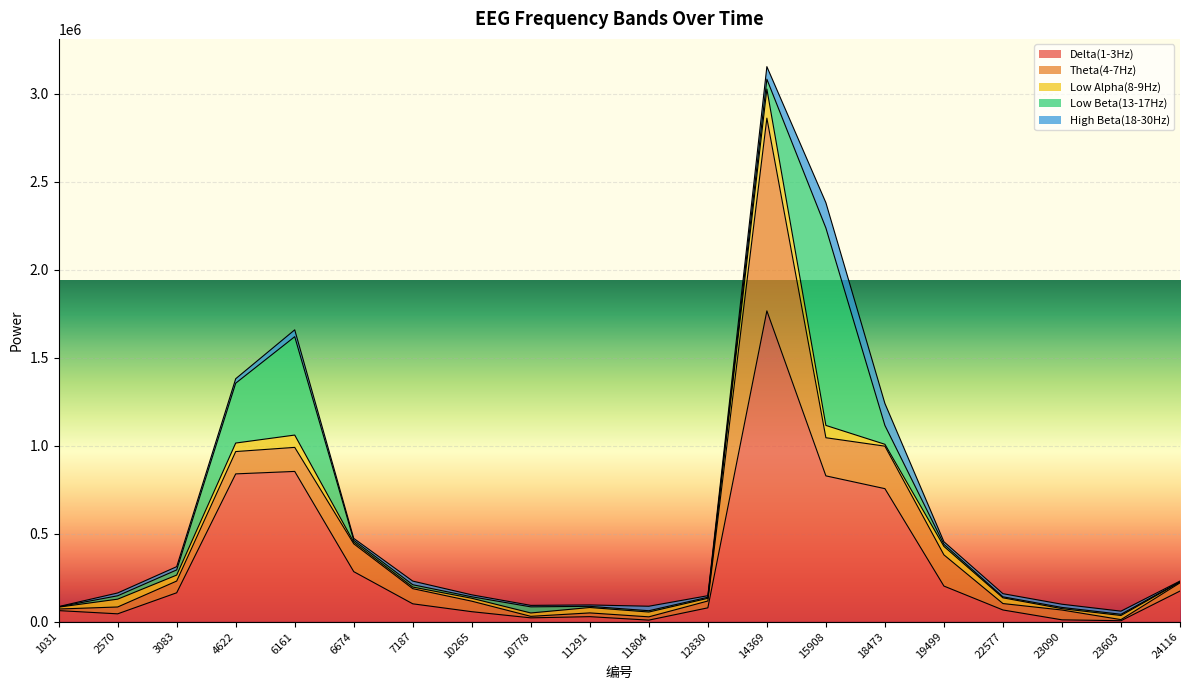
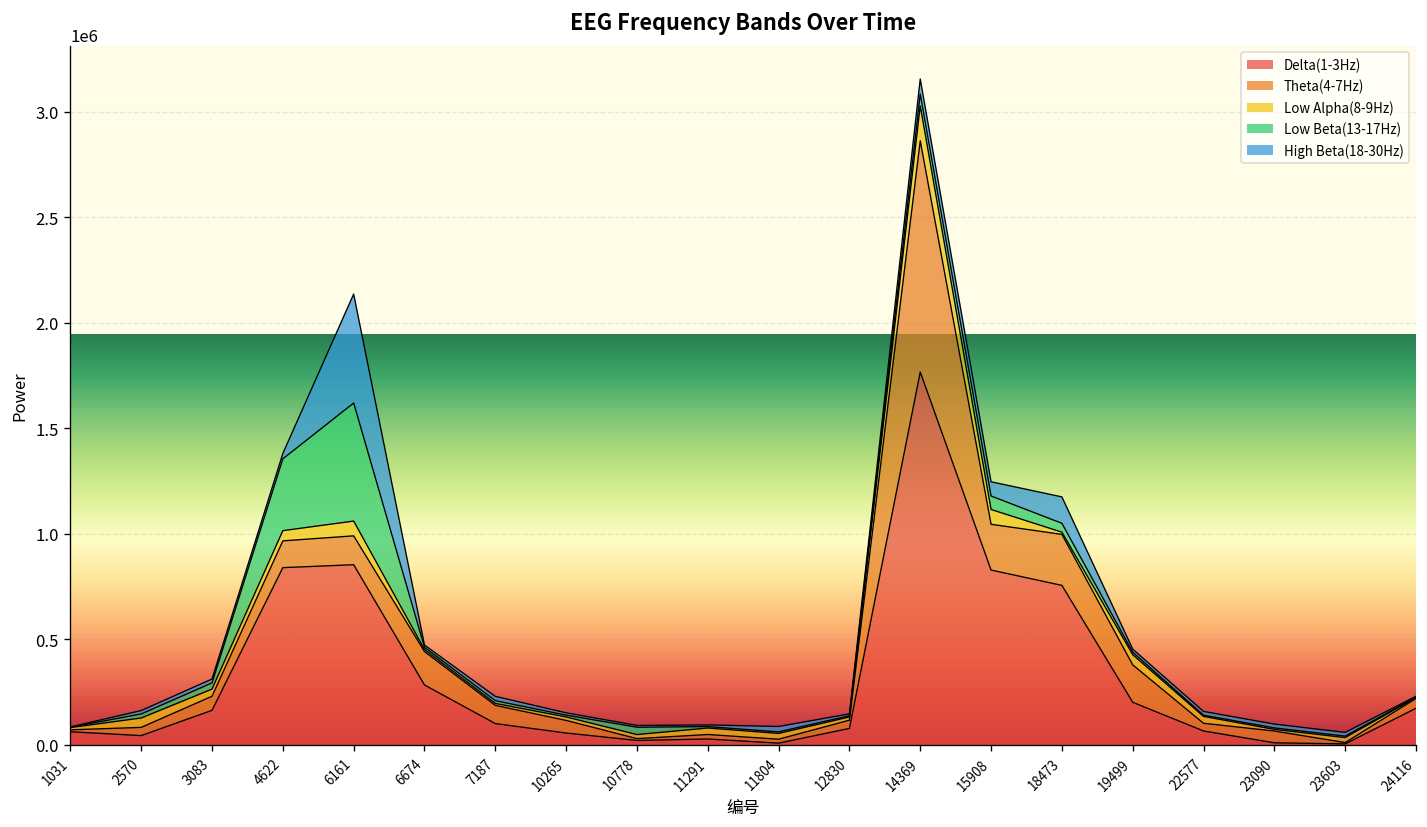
High Beta(18-30Hz), 6161: 40000 -> 520000
Low Beta(13-17Hz), 15908: 1120000 -> 60000
High Beta(18-30Hz), 15908: 140000 -> 70000
Low Beta(13-17Hz), 18473: 110000 -> 40000
